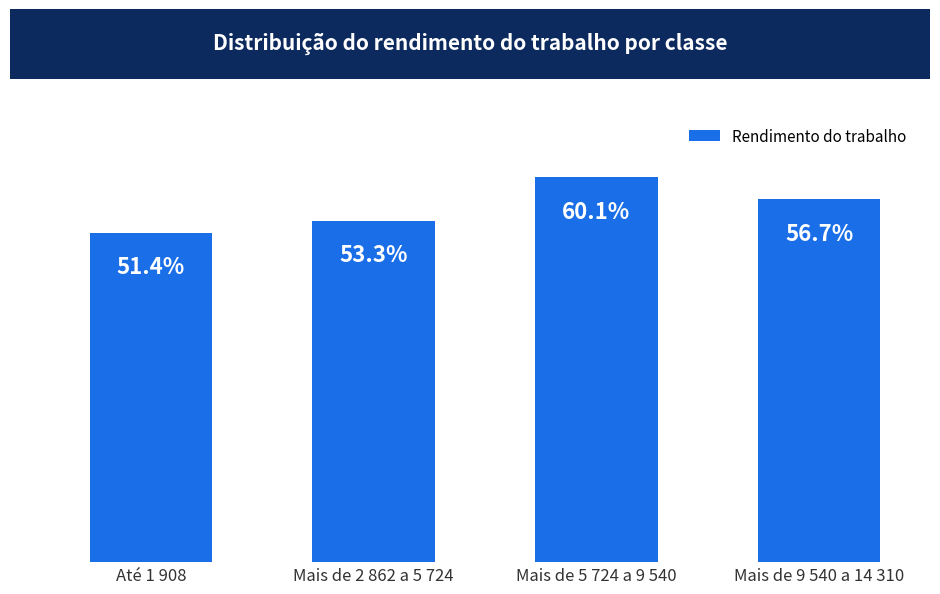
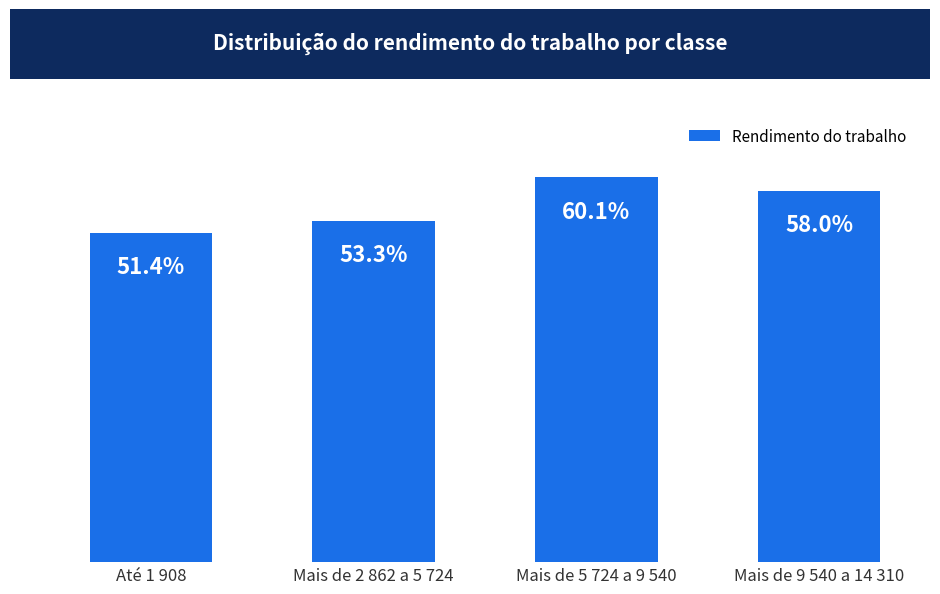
Mais de 9 540 a 14 310: 56.7% -> 58.0%
